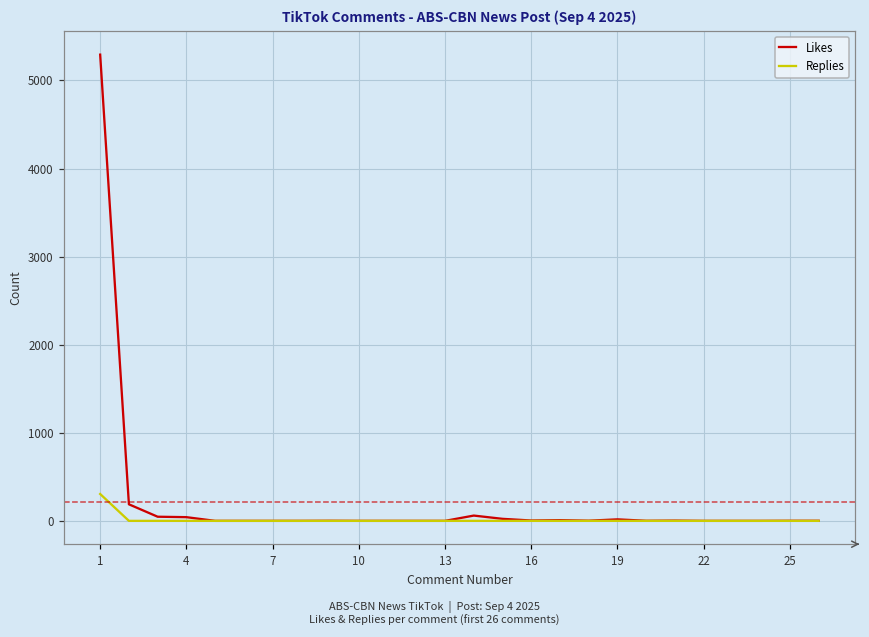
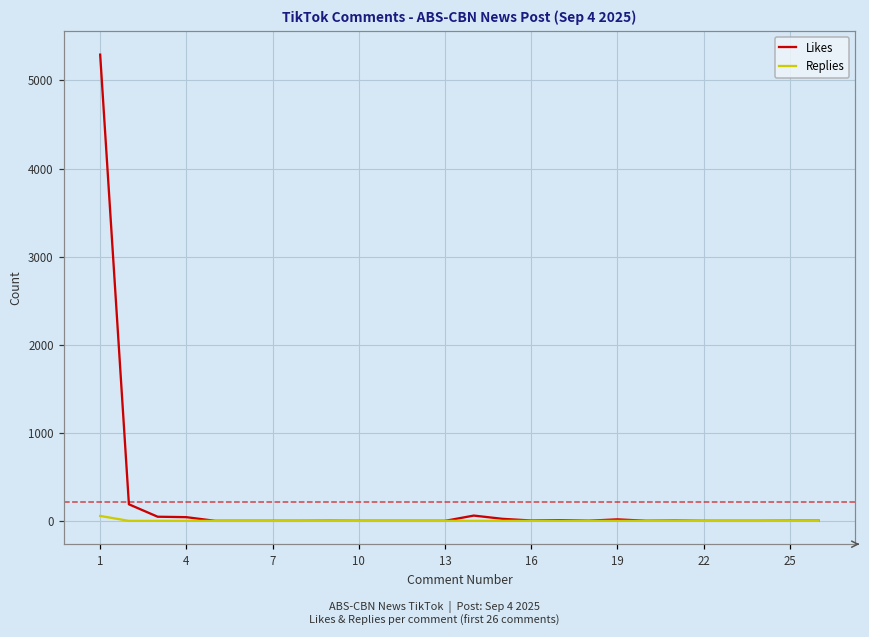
Replies, 1: 300 -> 100
